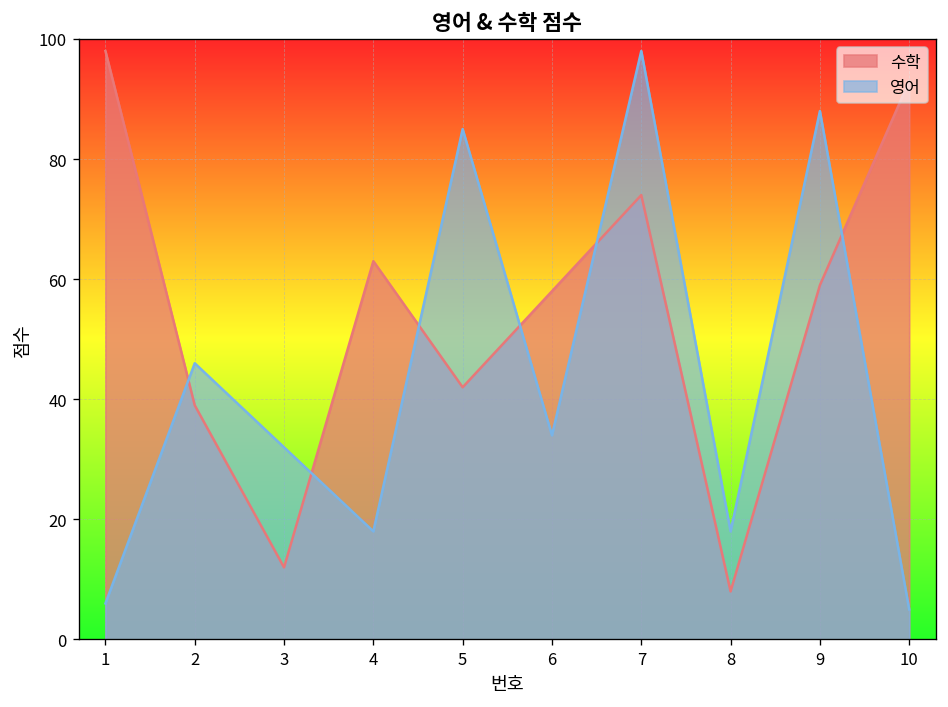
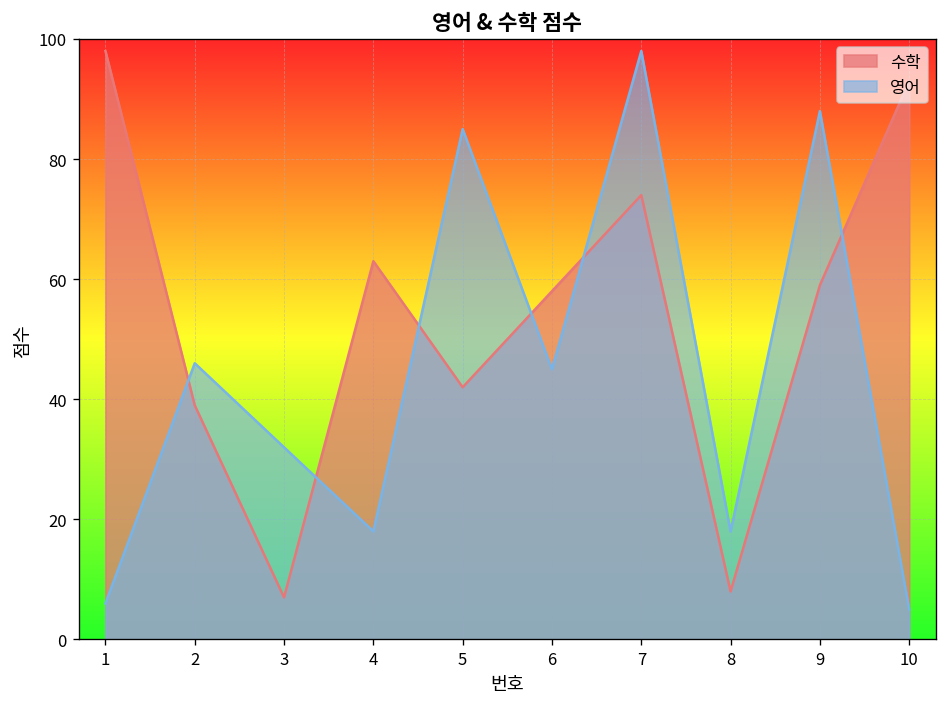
수학, 3: 12 -> 7
영어, 6: 34 -> 45
